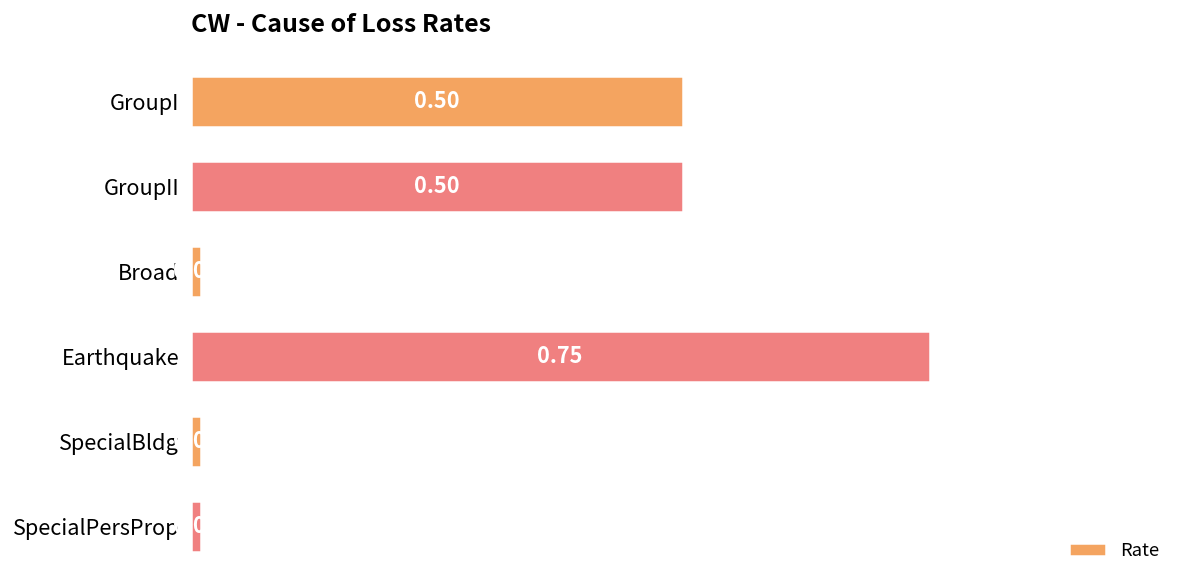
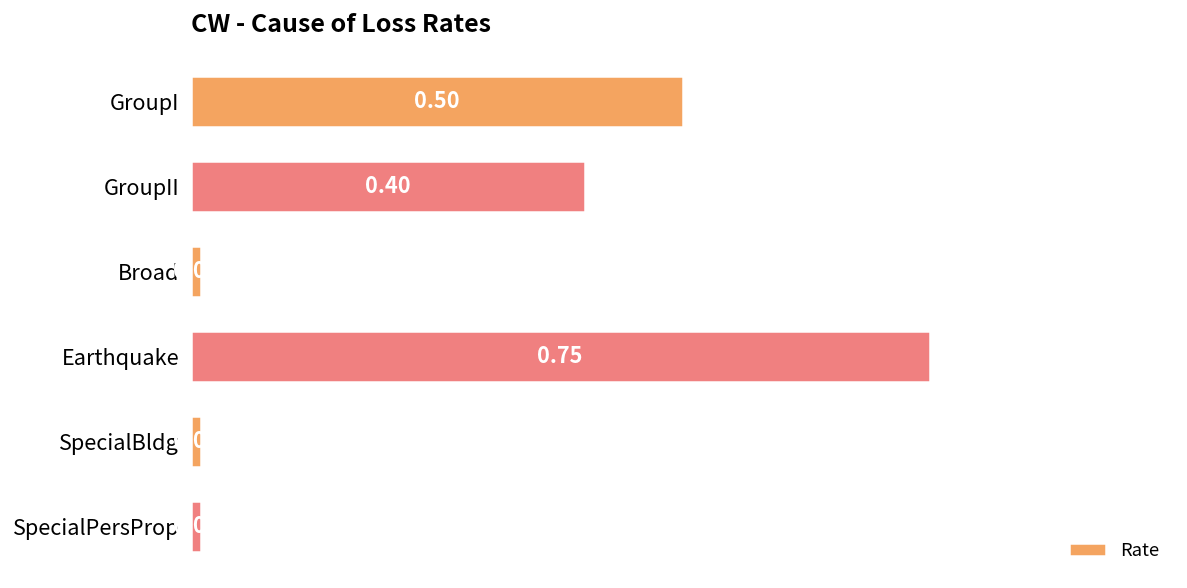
GroupII: 0.50 -> 0.40
